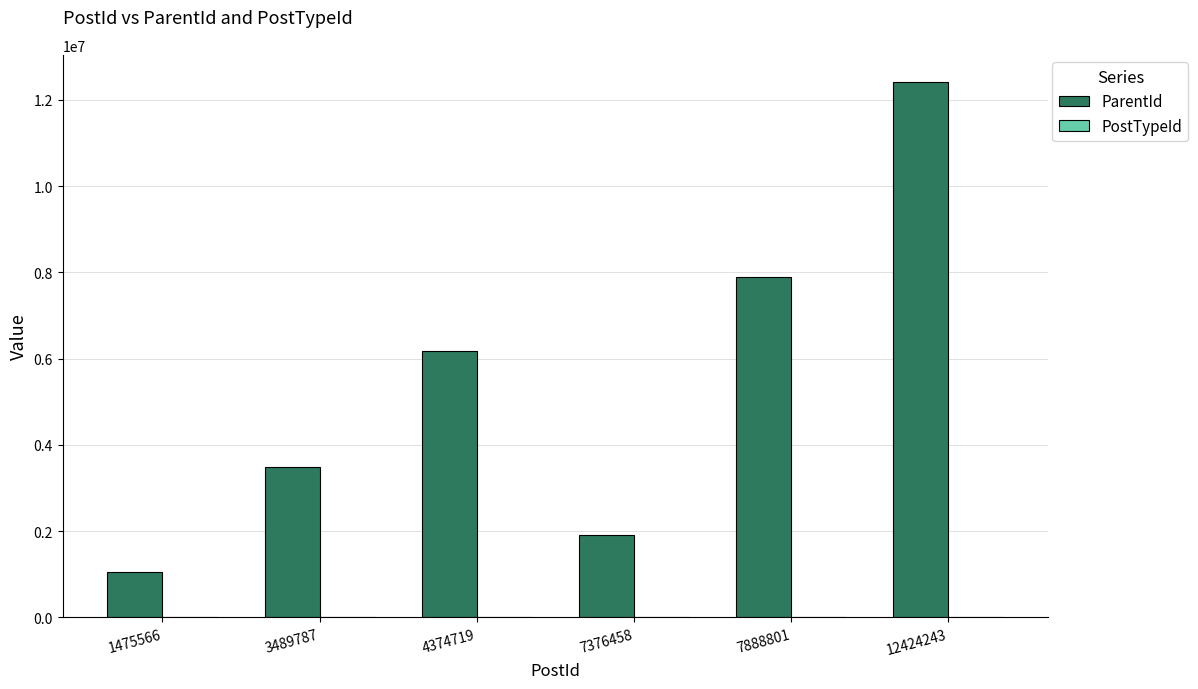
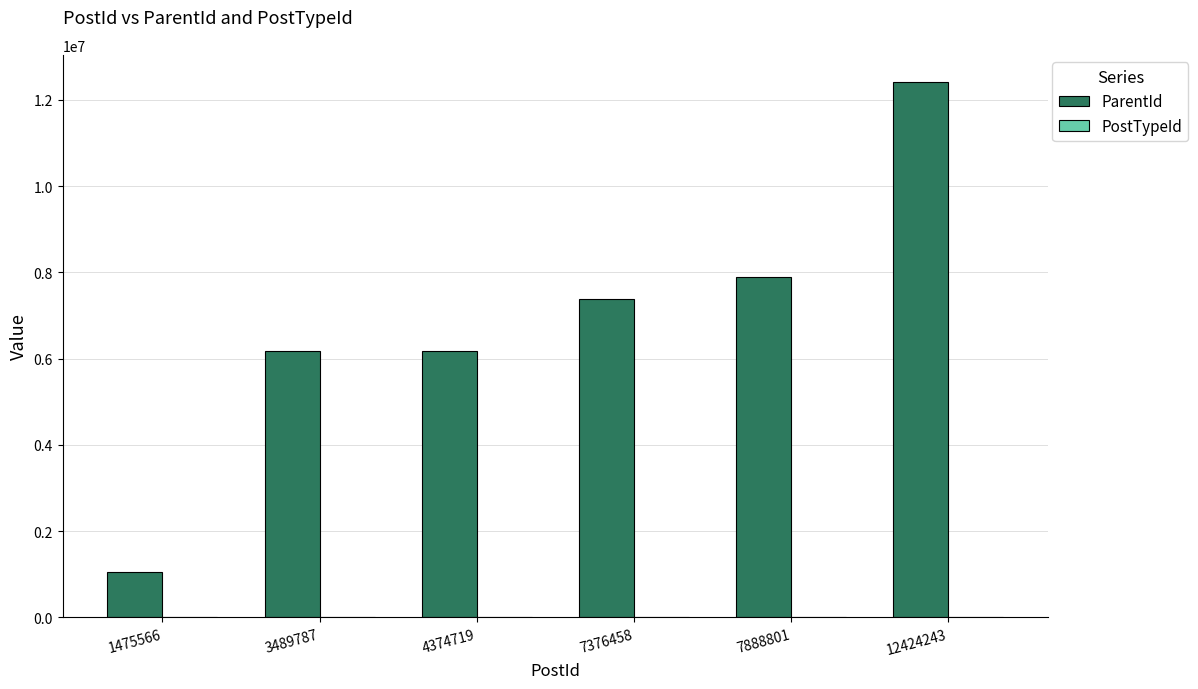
ParentId, 3489787: 3500000 -> 6200000
ParentId, 7376458: 1900000 -> 7400000
